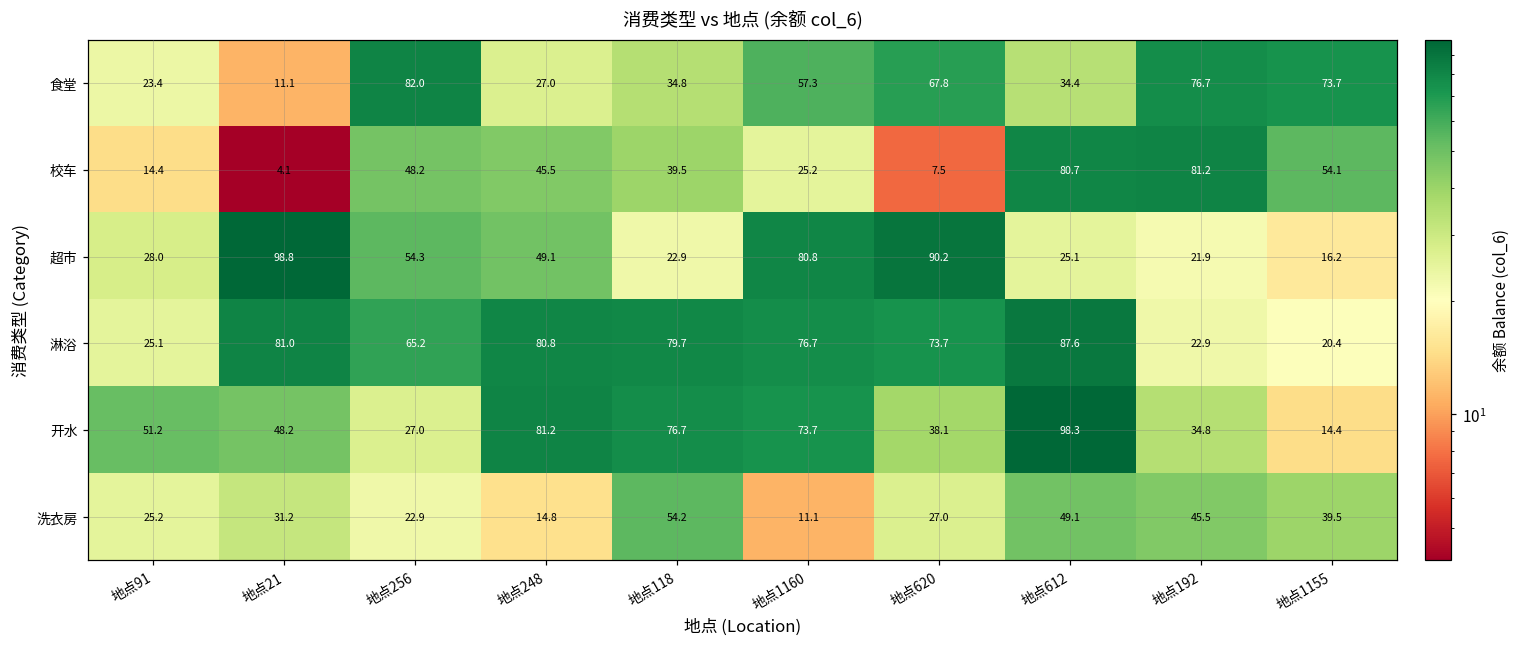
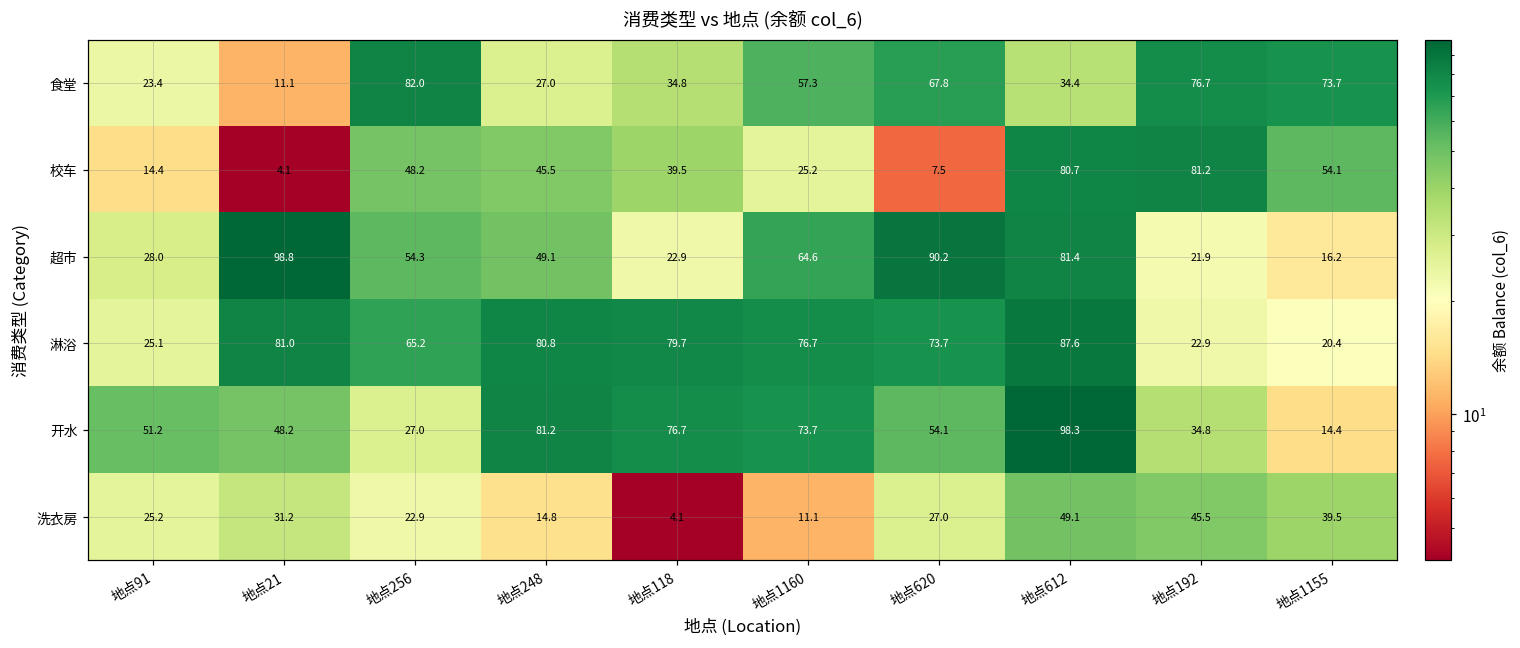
超市, 地点1160: 80.8 -> 64.6
超市, 地点612: 25.1 -> 81.4
开水, 地点620: 38.1 -> 54.1
洗衣房, 地点118: 54.2 -> 4.1
